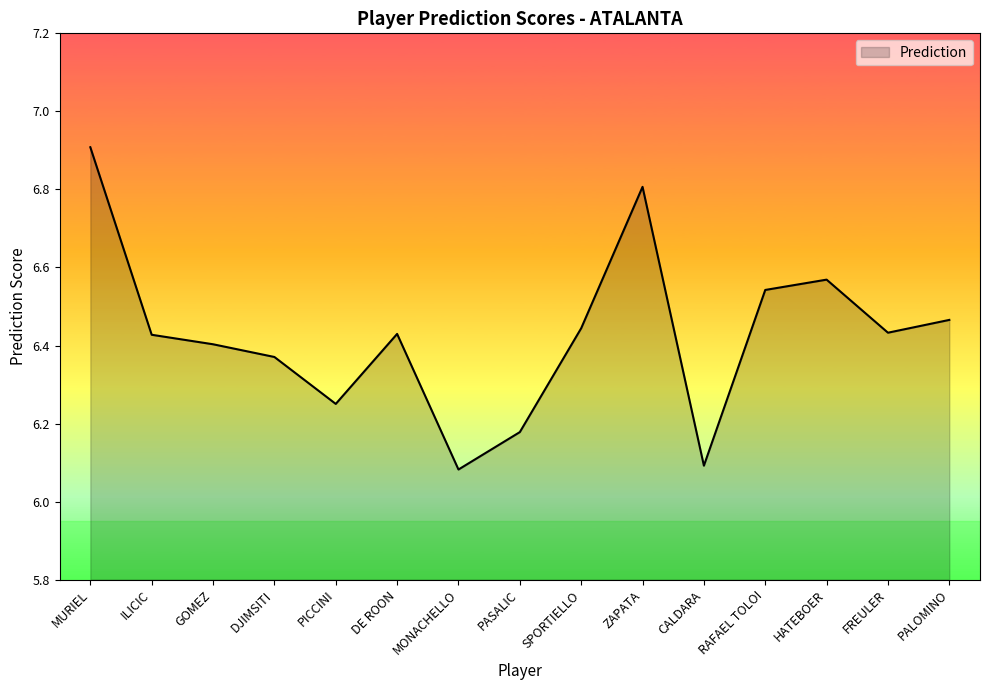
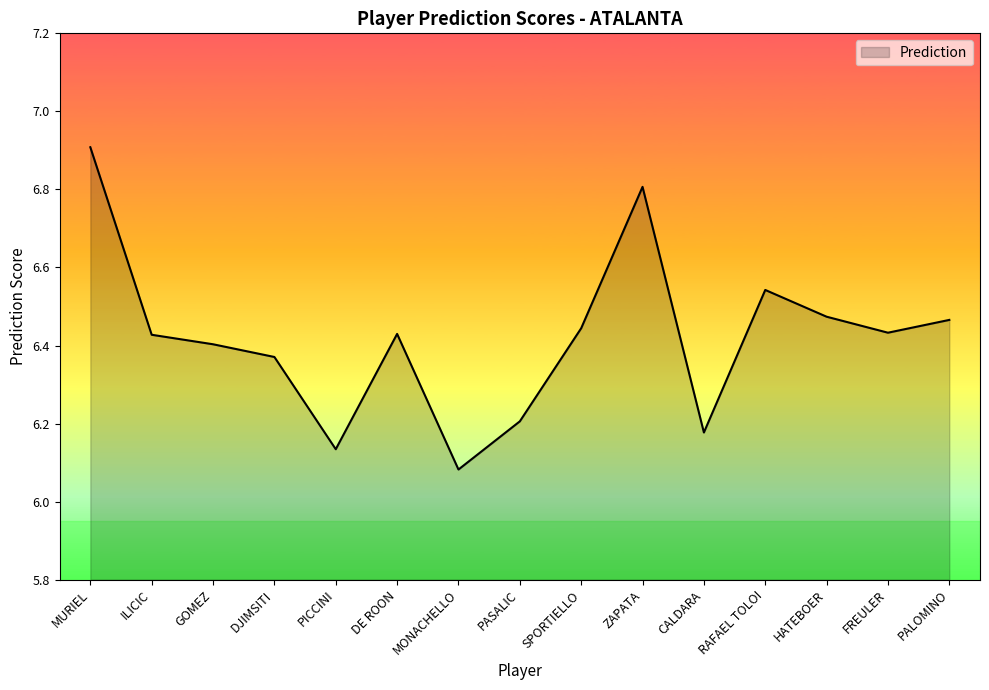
PICCINI: 6.25 -> 6.13
PASALIC: 6.18 -> 6.21
CALDARA: 6.09 -> 6.18
HATEBOER: 6.57 -> 6.47
